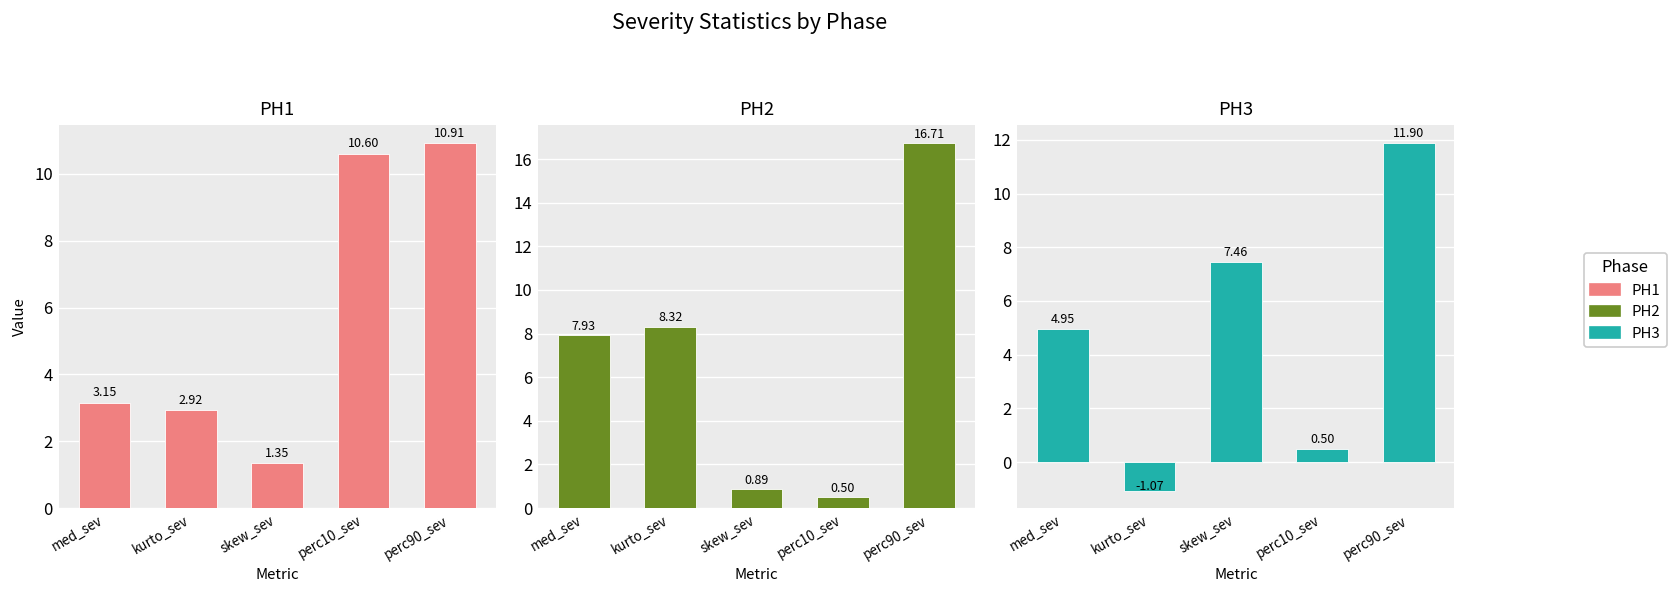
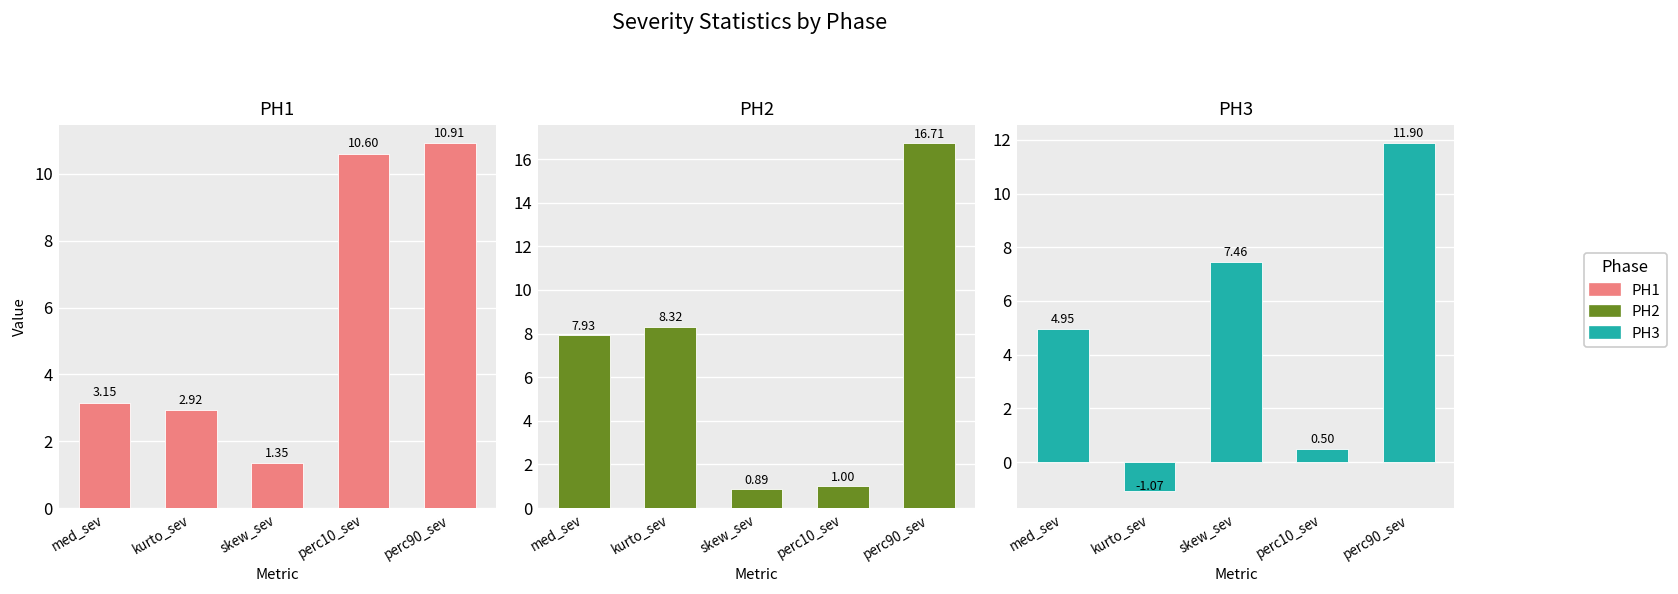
PH2, perc10_sev: 0.50 -> 1.00
